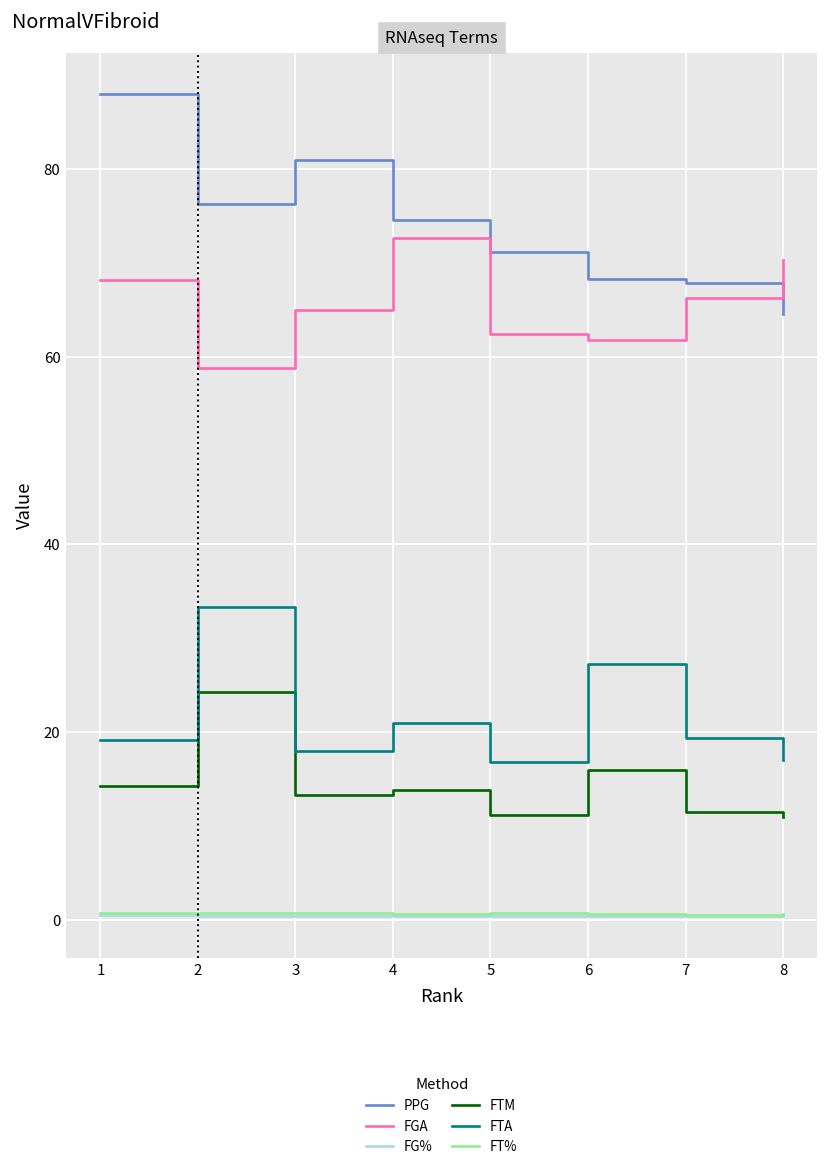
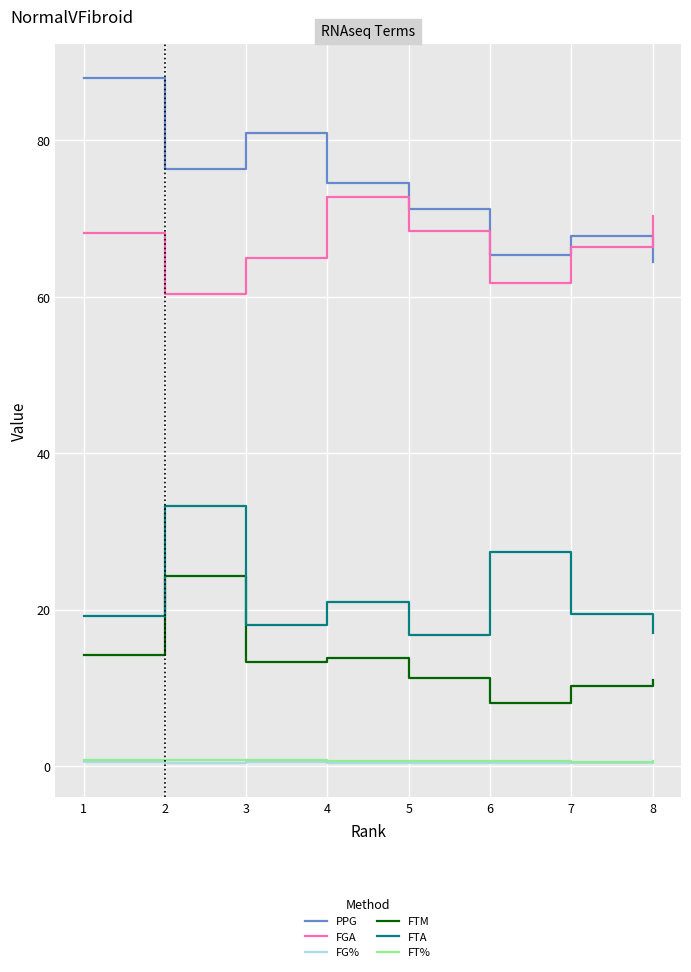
FGA, 2: 59 -> 60
FGA, 5: 62 -> 68
PPG, 6: 68 -> 65
FTM, 6: 16 -> 8
FTM, 7: 12 -> 10
